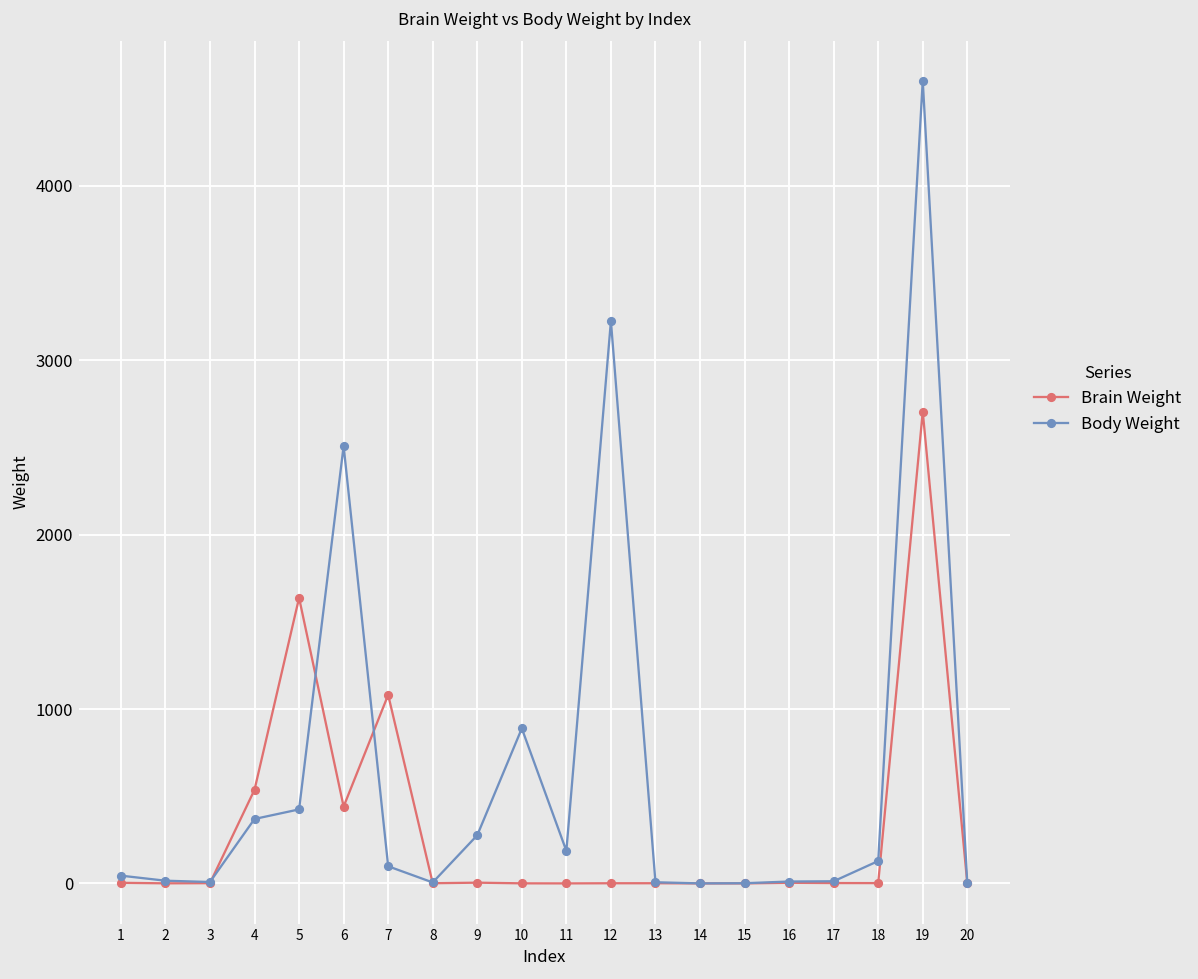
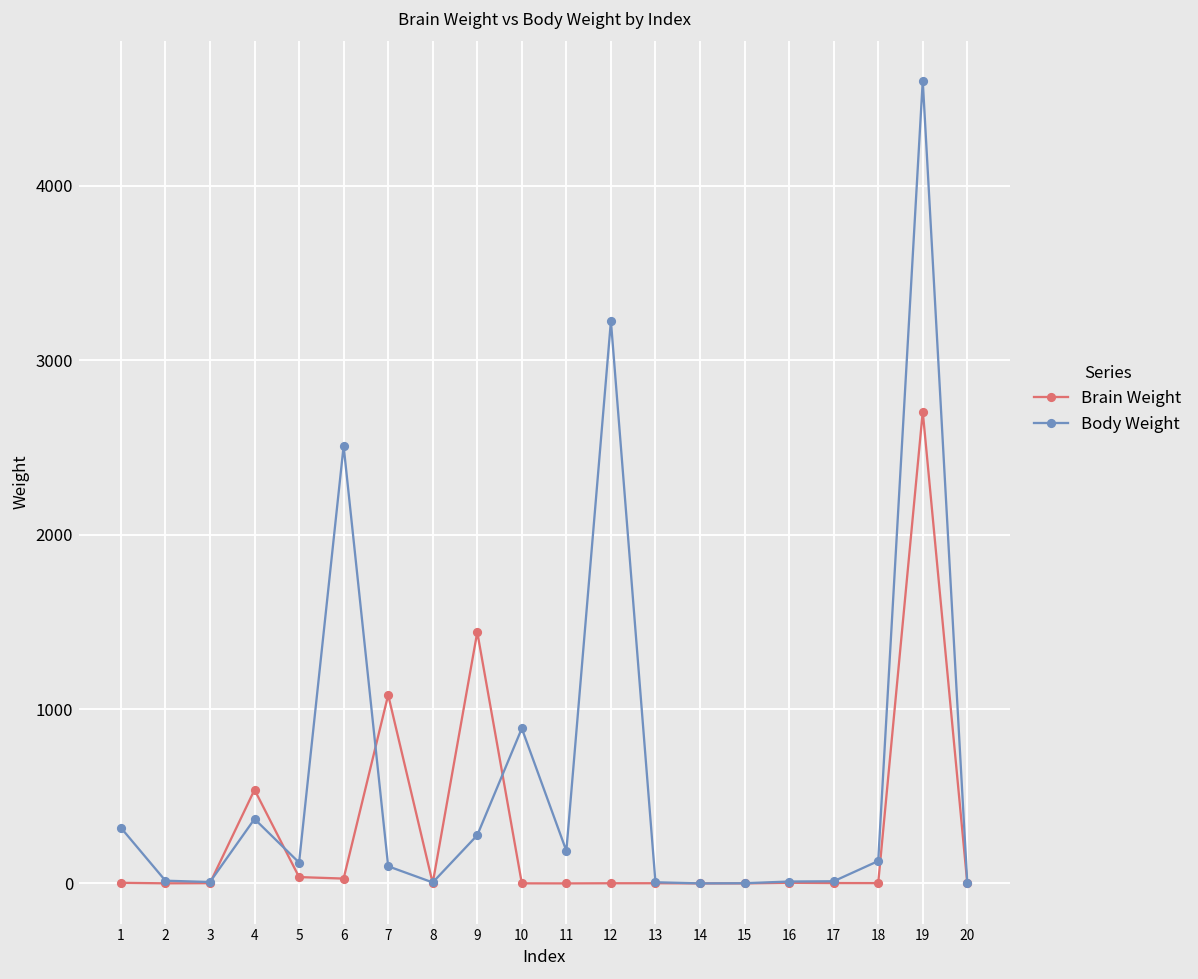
Body Weight, 1: 40 -> 320
Brain Weight, 5: 1640 -> 40
Body Weight, 5: 420 -> 120
Brain Weight, 6: 440 -> 30
Brain Weight, 9: 0 -> 1440
